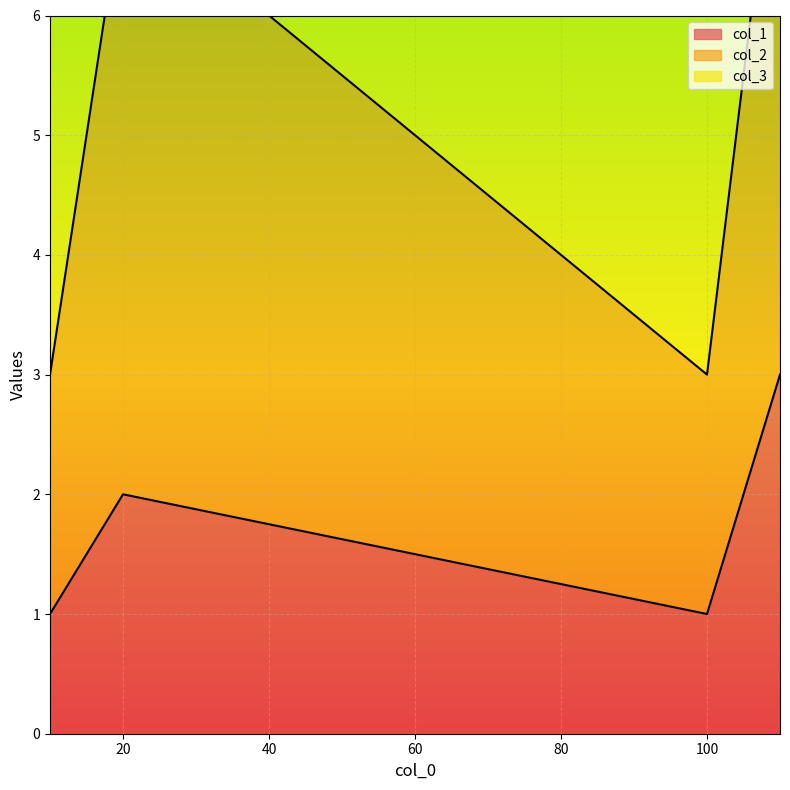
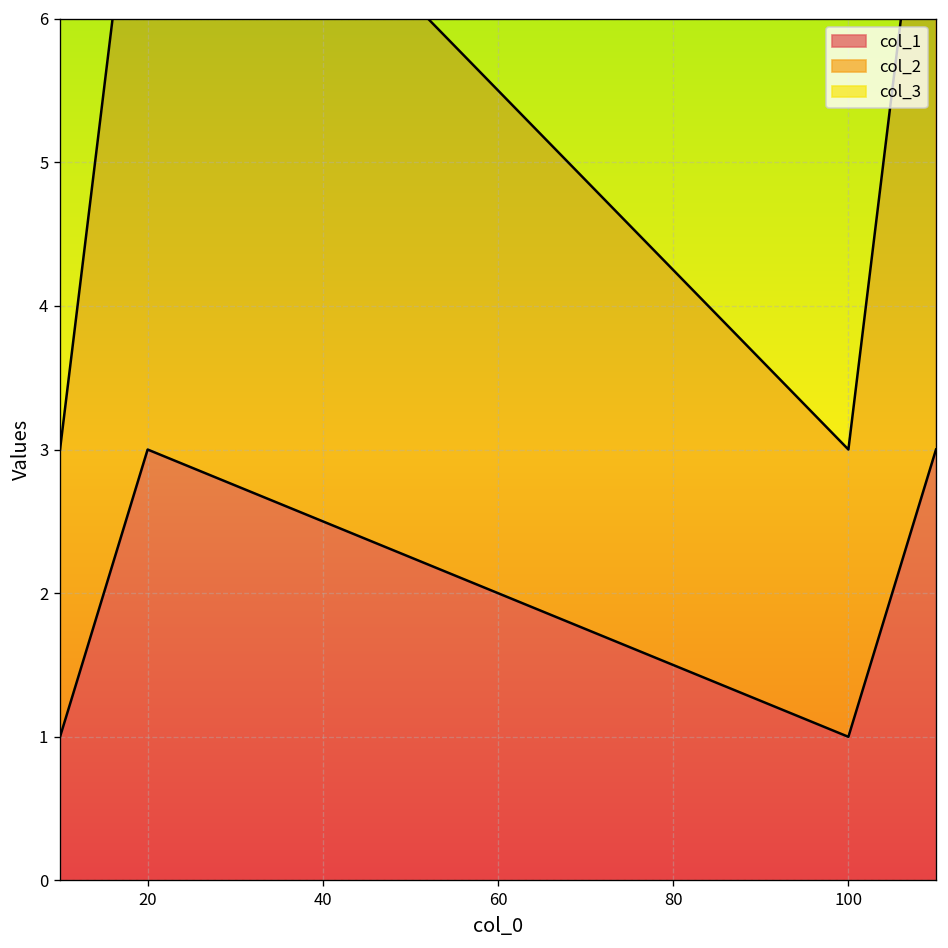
col_1, 20: 2 -> 3
